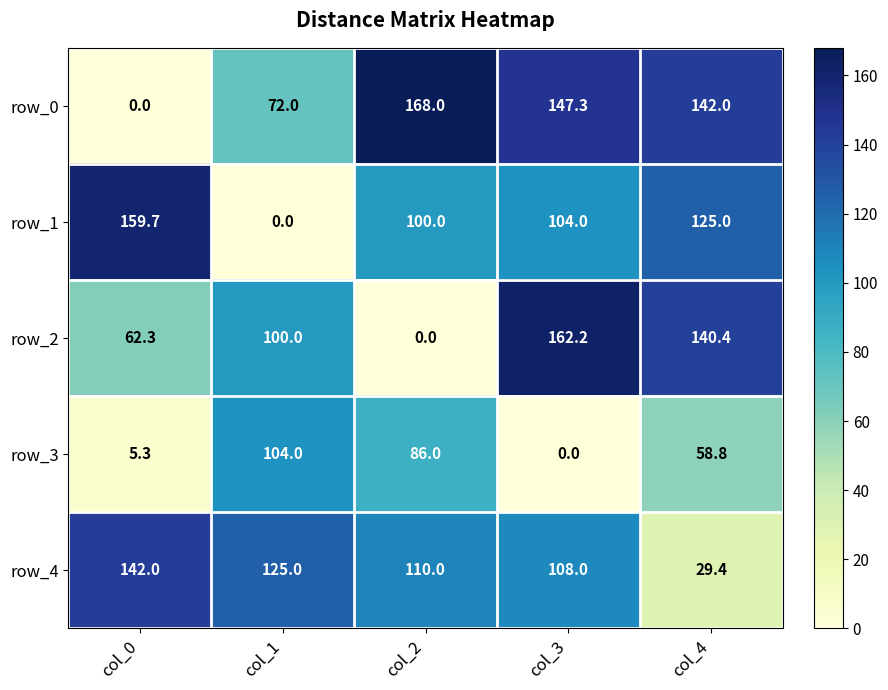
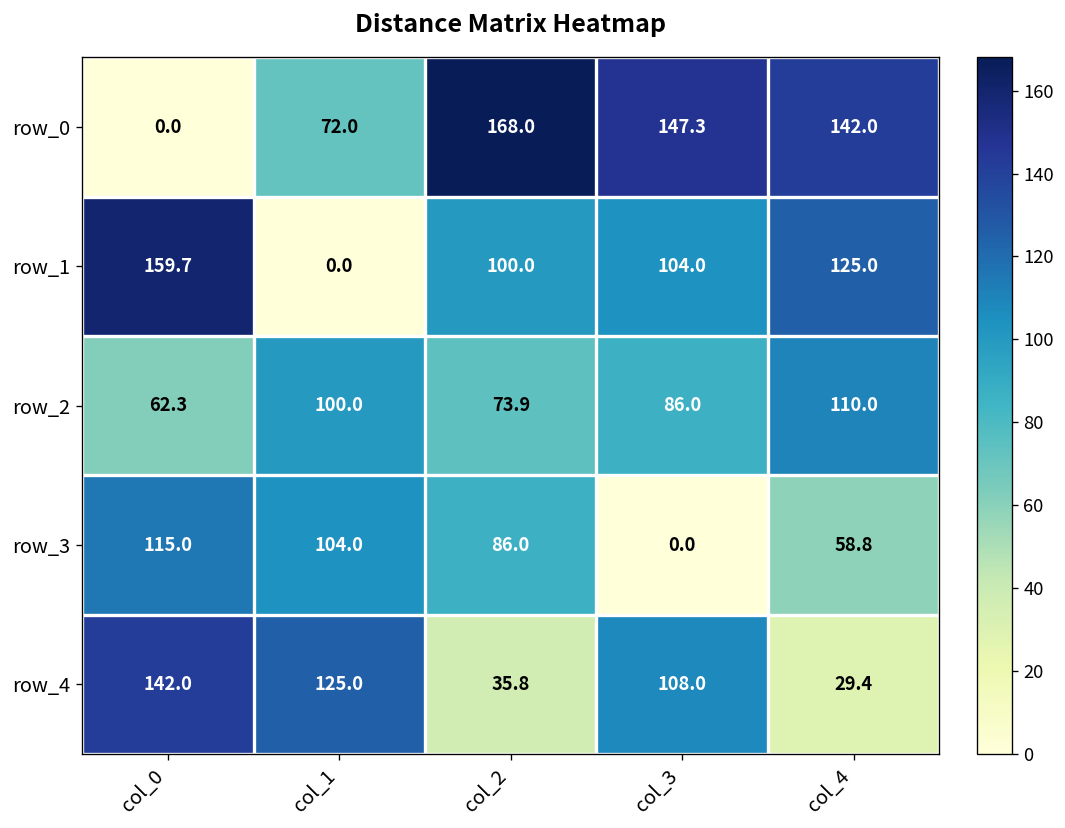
row_2, col_2: 0.0 -> 73.9
row_2, col_3: 162.2 -> 86.0
row_2, col_4: 140.4 -> 110.0
row_3, col_0: 5.3 -> 115.0
row_4, col_2: 110.0 -> 35.8
